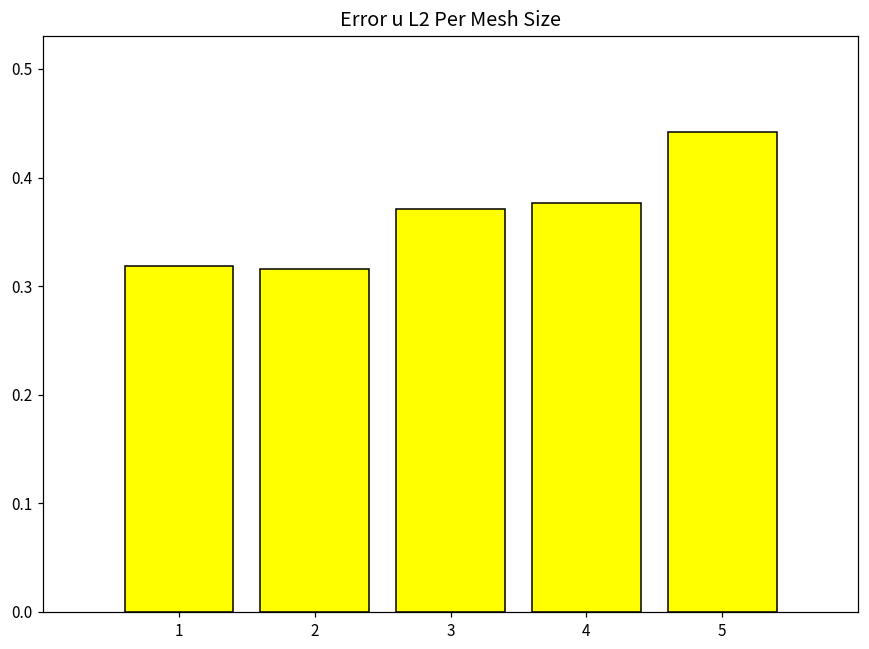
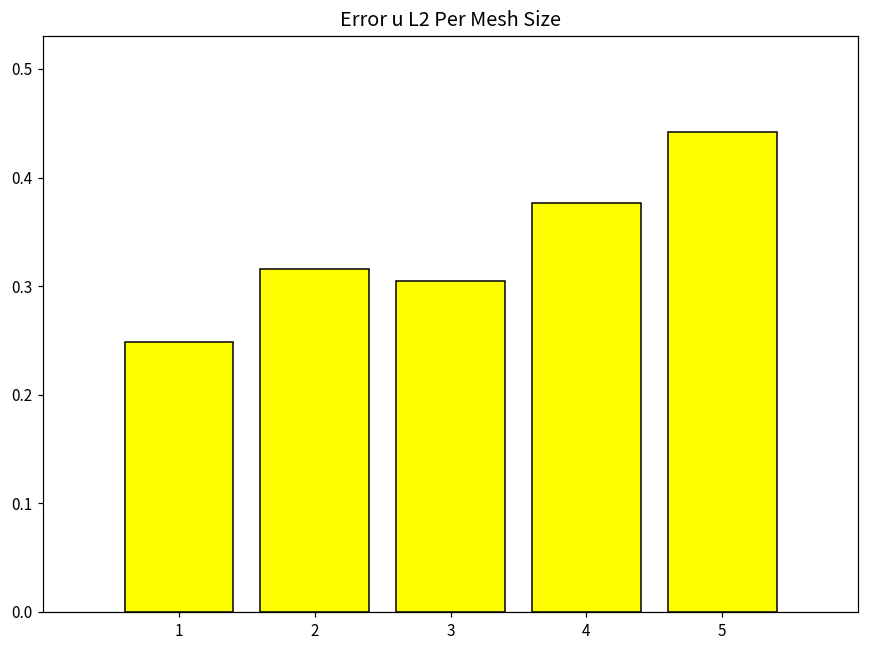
1: 0.32 -> 0.25
3: 0.37 -> 0.30
